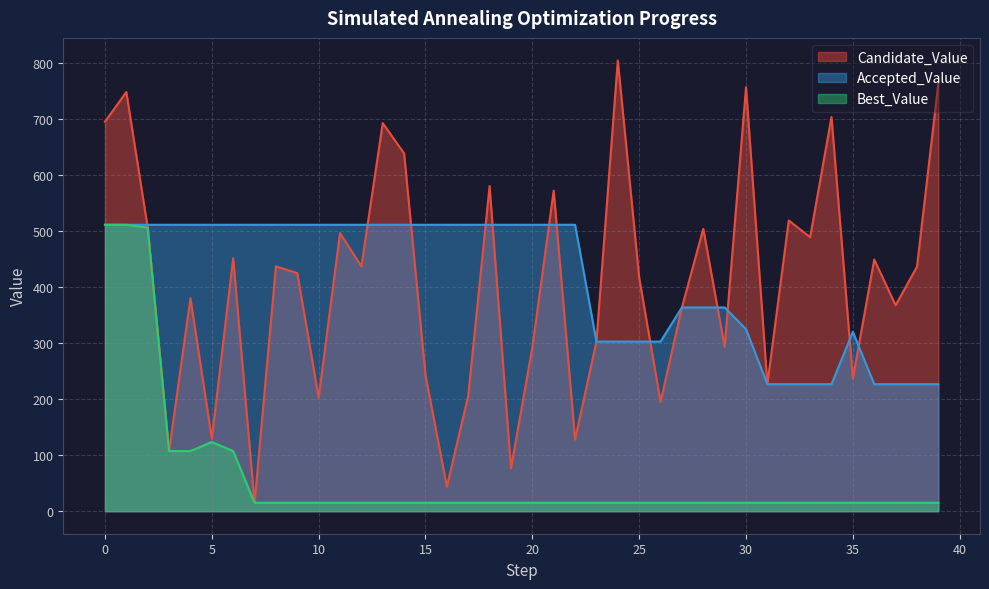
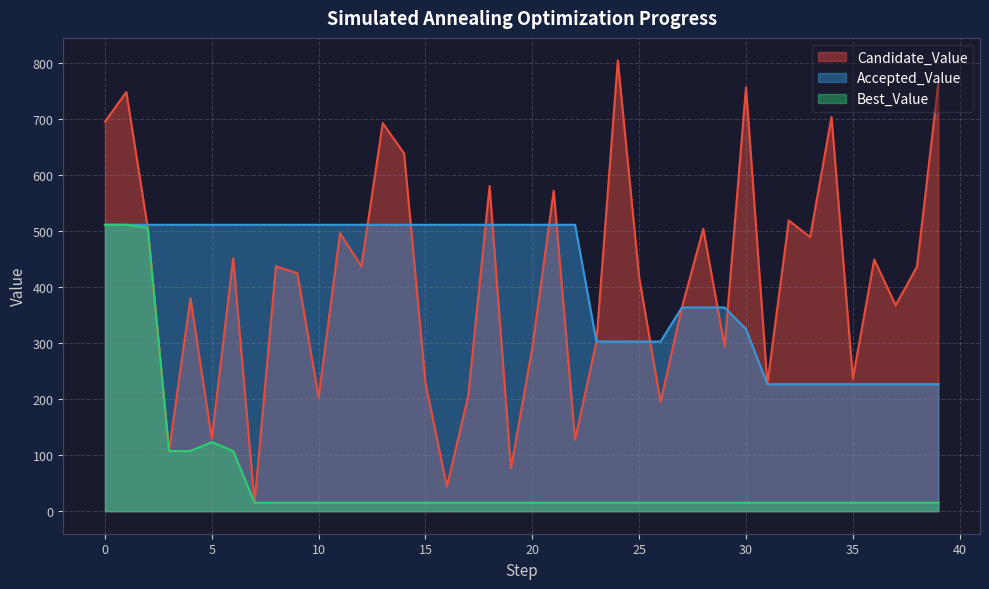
Candidate_Value, 15: 240 -> 230
Accepted_Value, 35: 320 -> 230
